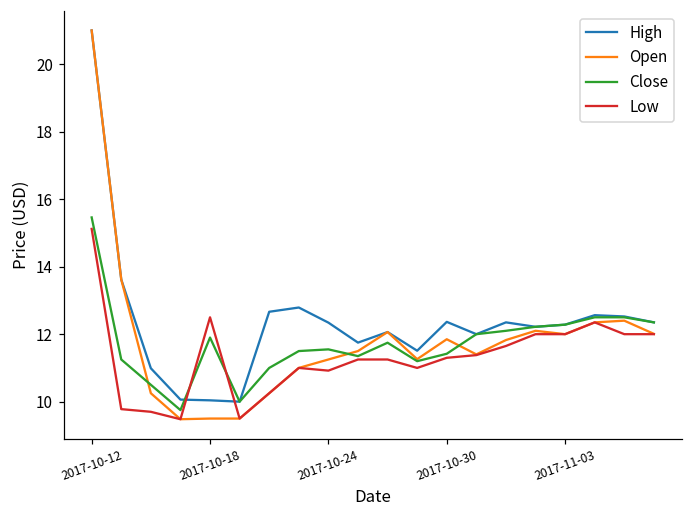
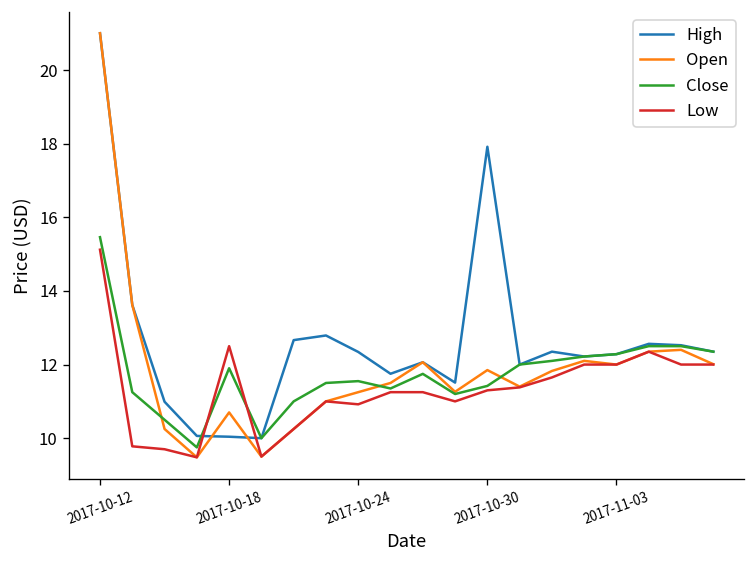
Open, 2017-10-18: 9.5 -> 10.7
High, 2017-10-30: 12.4 -> 17.9
